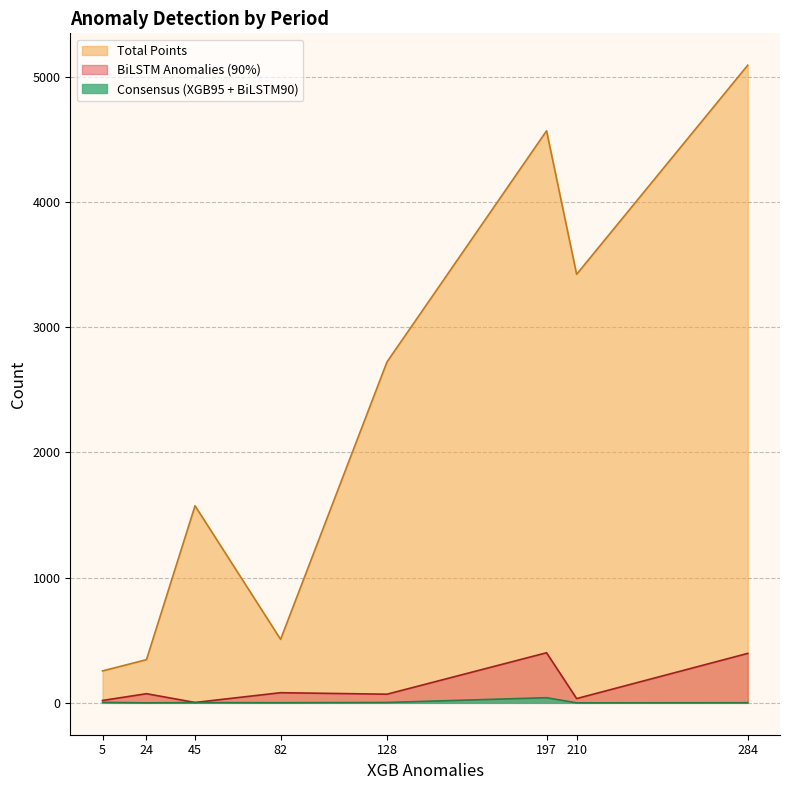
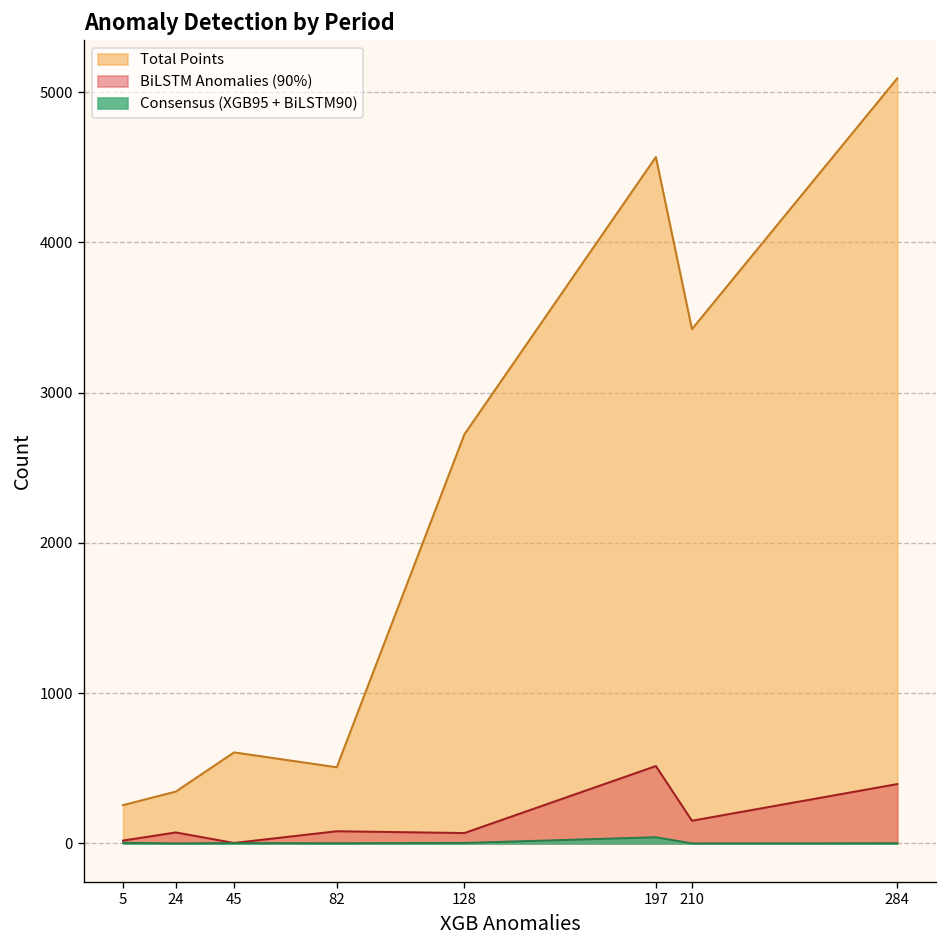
Total Points, 45: 1570 -> 610
BiLSTM Anomalies (90%), 197: 400 -> 520
BiLSTM Anomalies (90%), 210: 30 -> 150
